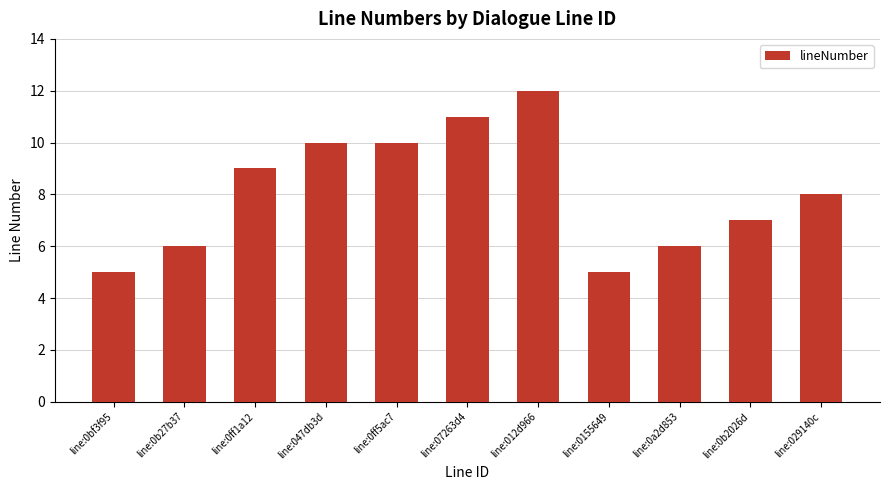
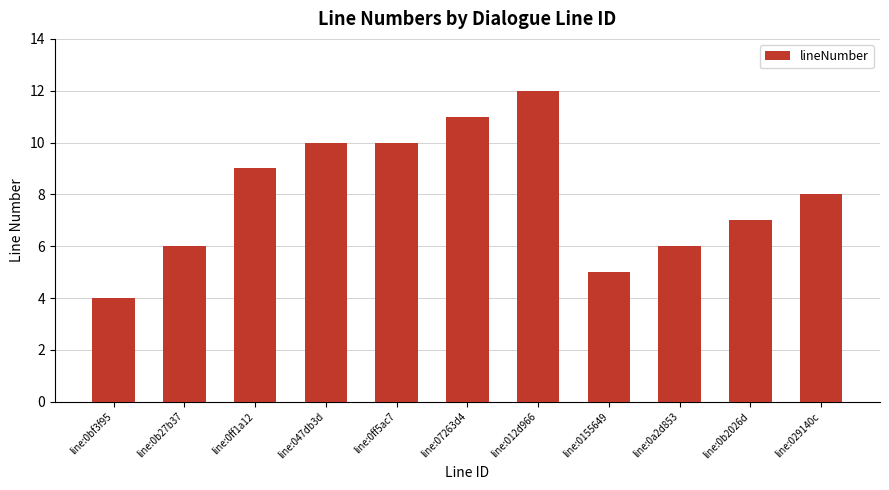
line:0bf3f95: 5 -> 4
